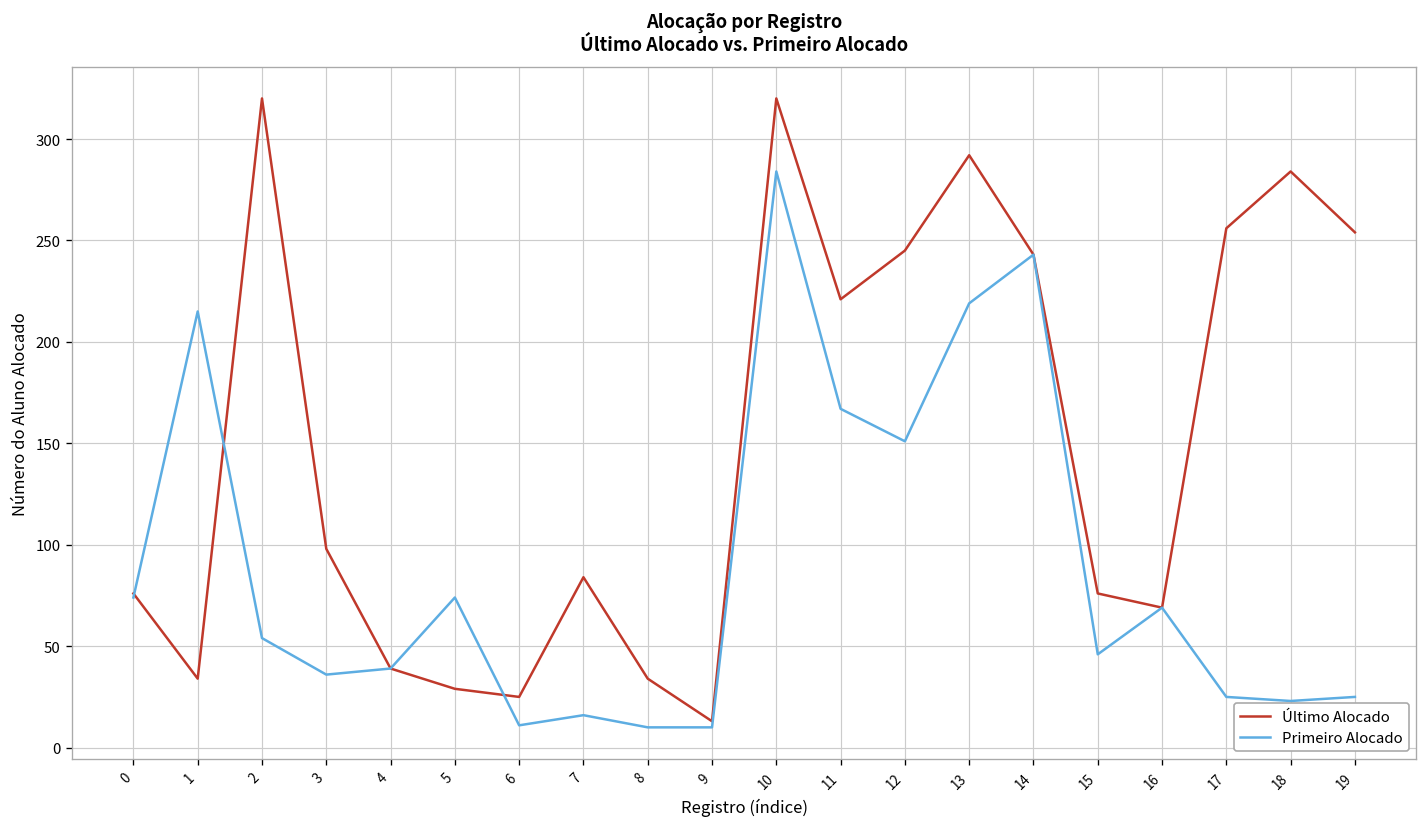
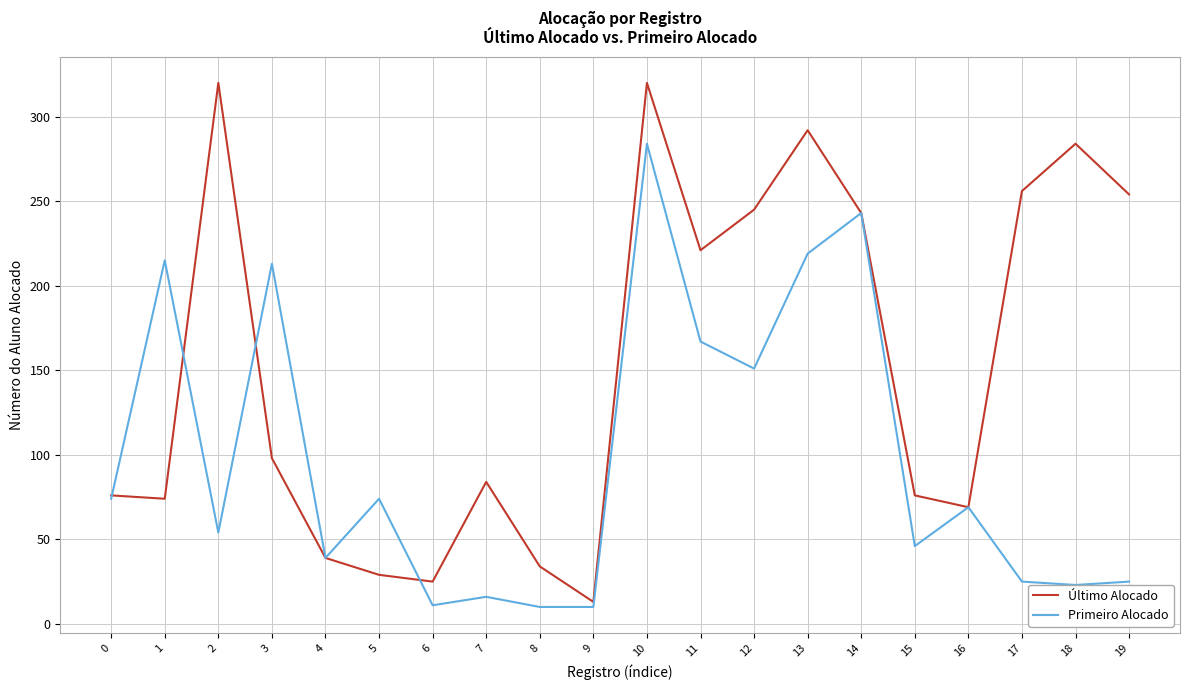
Último Alocado, 1: 34 -> 74
Primeiro Alocado, 3: 36 -> 213
